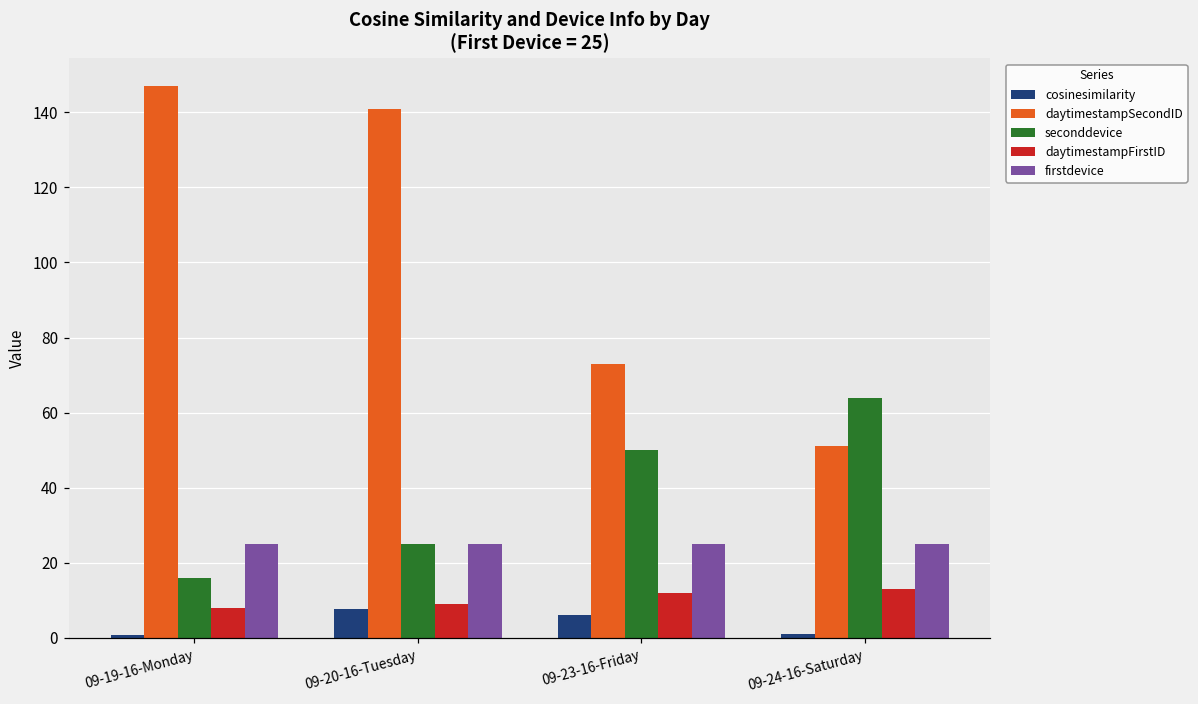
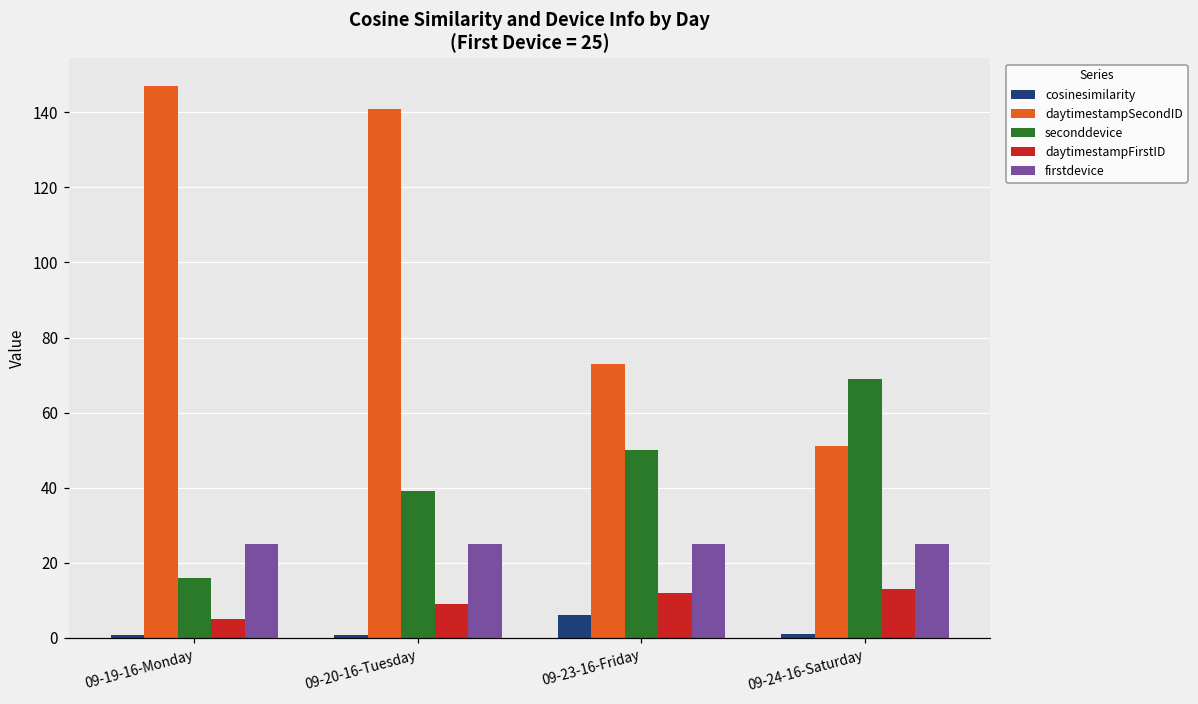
daytimestampFirstID, 09-19-16-Monday: 8 -> 5
cosinesimilarity, 09-20-16-Tuesday: 8 -> 1
seconddevice, 09-20-16-Tuesday: 25 -> 39
seconddevice, 09-24-16-Saturday: 64 -> 69
